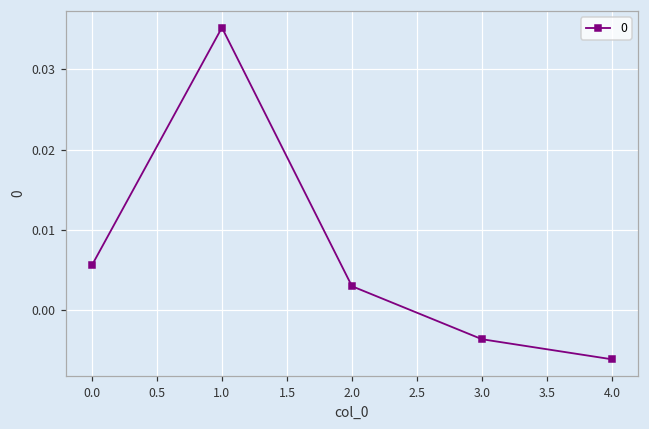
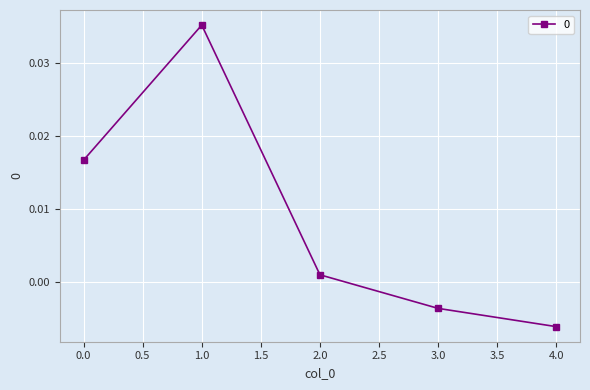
0.0: 0.006 -> 0.017
2.0: 0.003 -> 0.001
